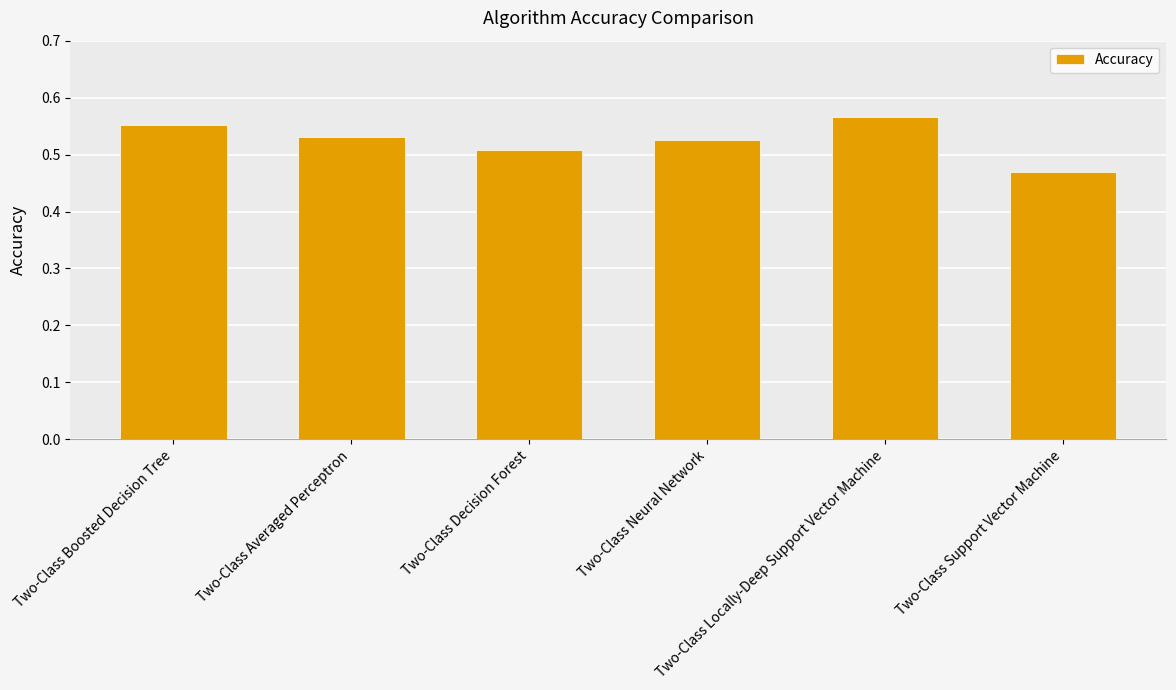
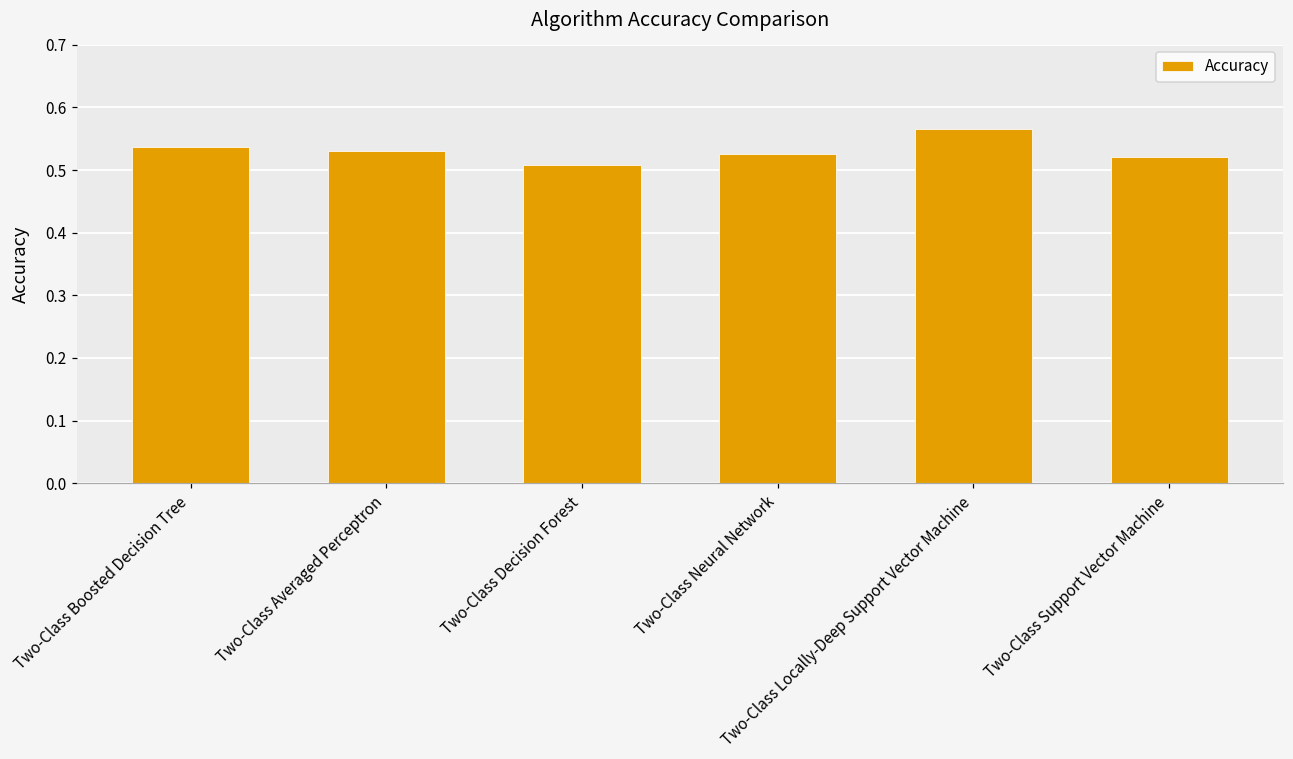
Two-Class Boosted Decision Tree: 0.55 -> 0.54
Two-Class Support Vector Machine: 0.47 -> 0.52
